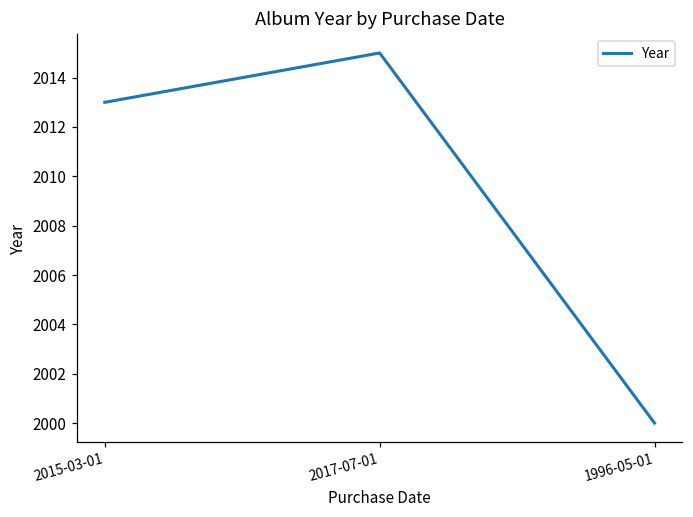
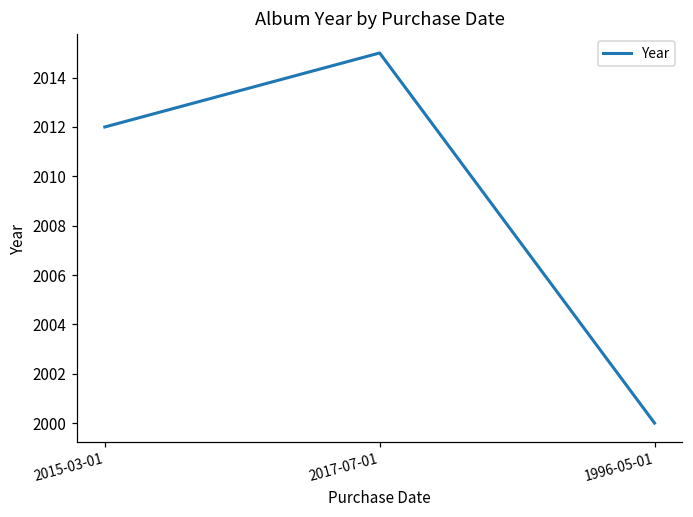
2015-03-01: 2013 -> 2012
